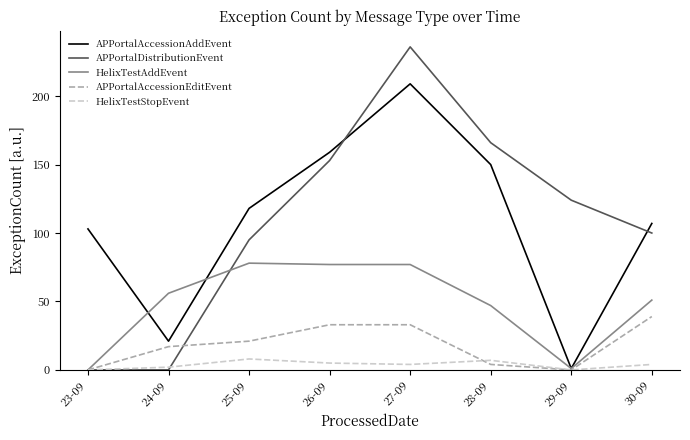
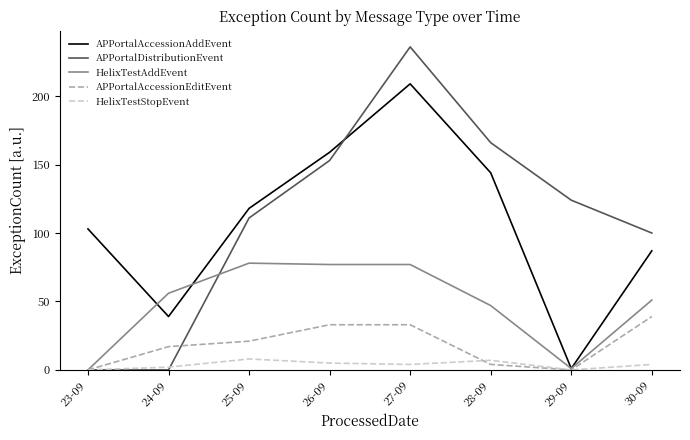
APPortalAccessionAddEvent, 24-09: 21 -> 39
APPortalDistributionEvent, 25-09: 95 -> 111
APPortalAccessionAddEvent, 28-09: 150 -> 144
APPortalAccessionAddEvent, 30-09: 107 -> 87
